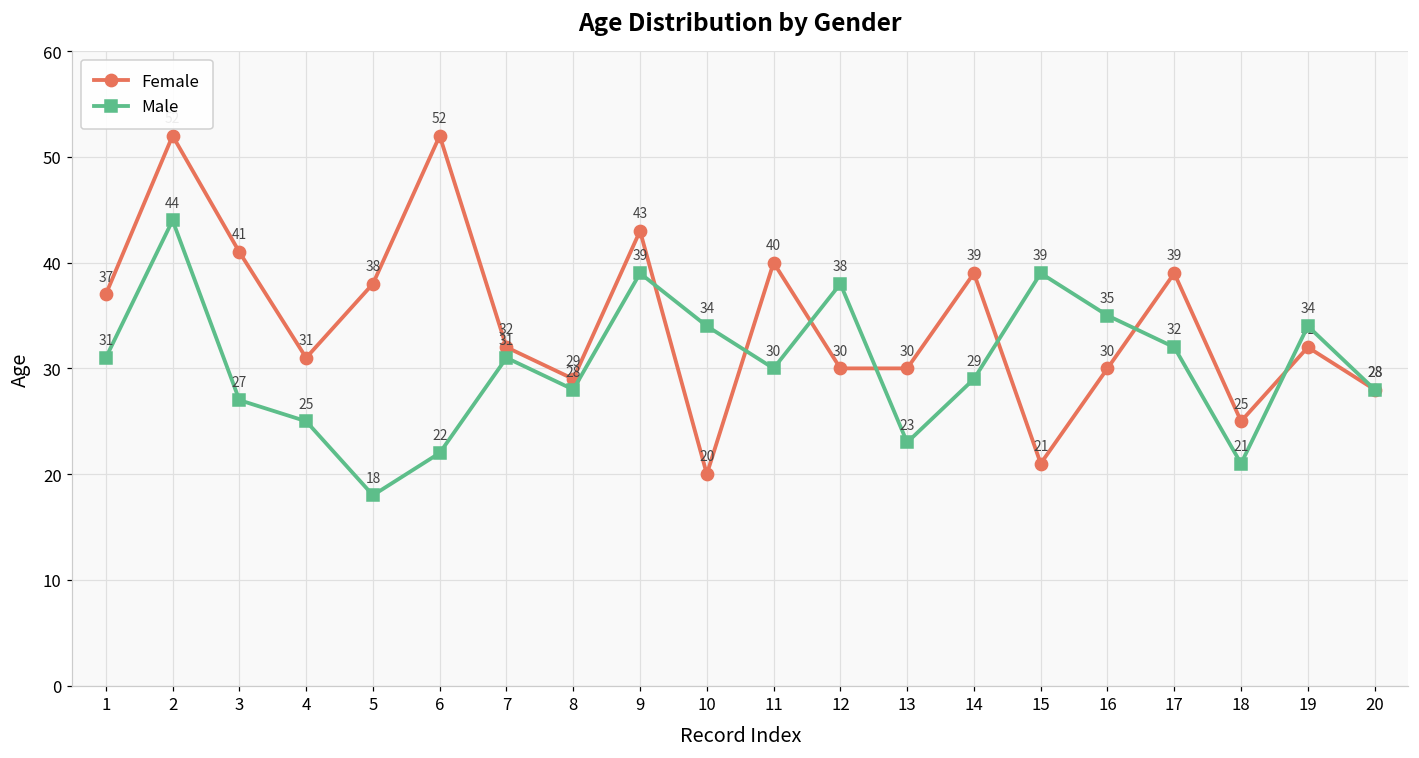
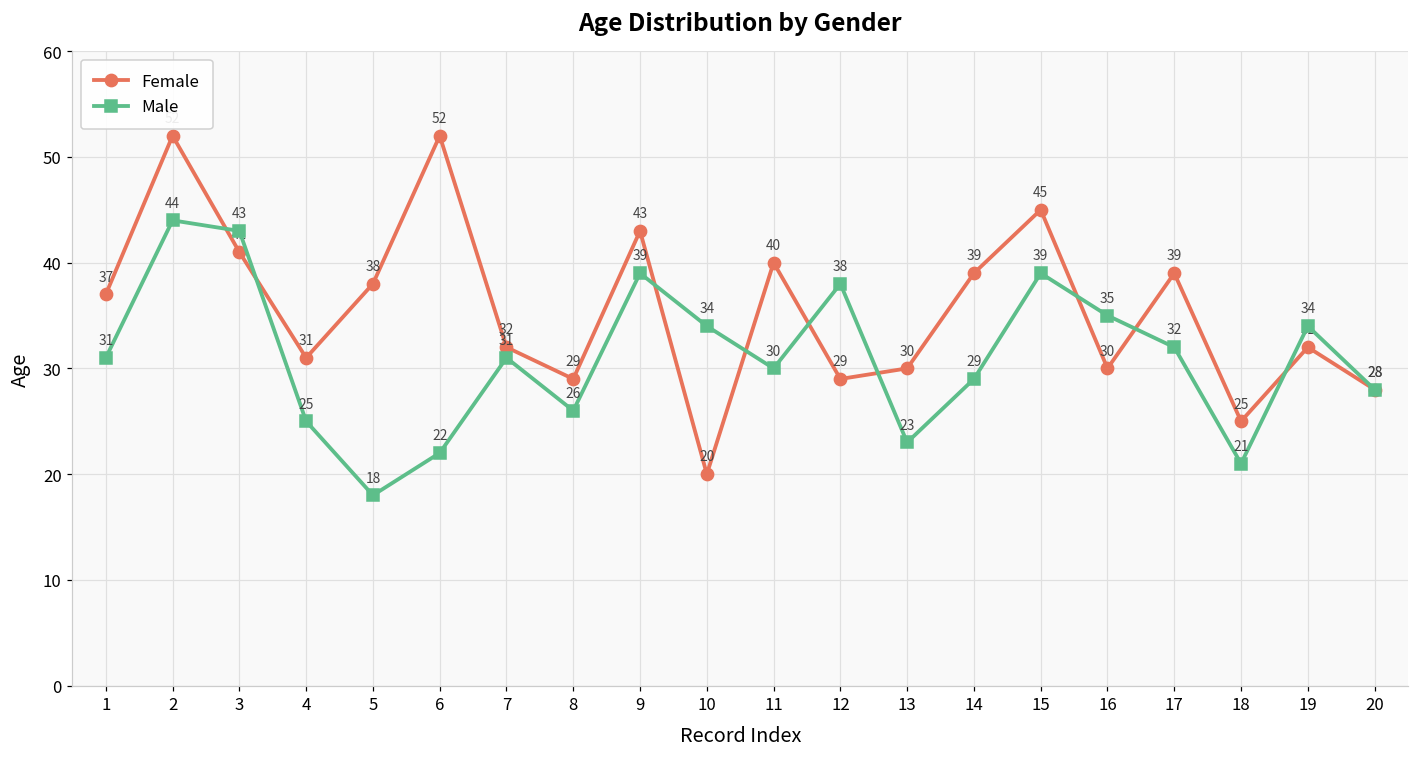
Male, 3: 27 -> 43
Male, 8: 28 -> 26
Female, 12: 30 -> 29
Female, 15: 21 -> 45
